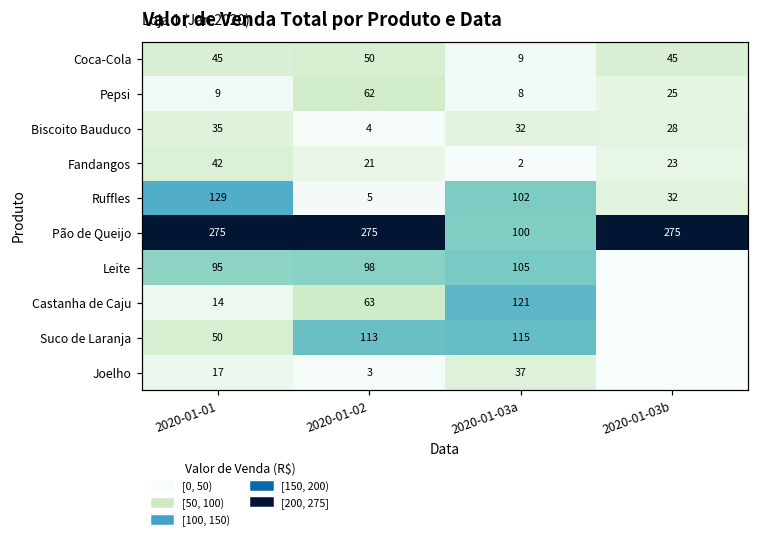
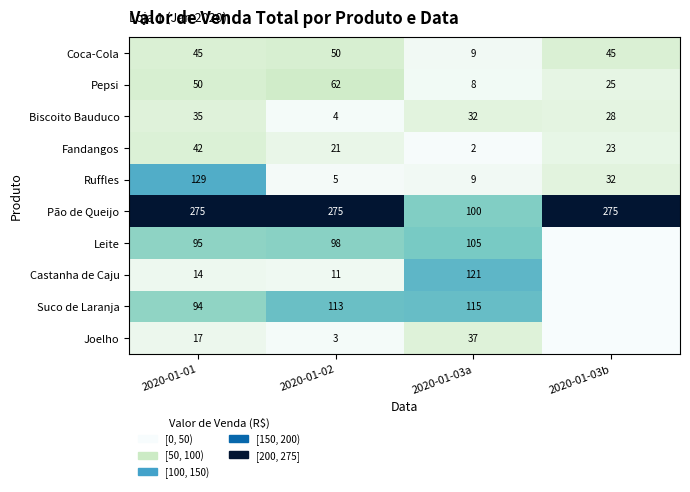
Pepsi, 2020-01-01: 9 -> 50
Ruffles, 2020-01-03a: 102 -> 9
Castanha de Caju, 2020-01-02: 63 -> 11
Suco de Laranja, 2020-01-01: 50 -> 94
